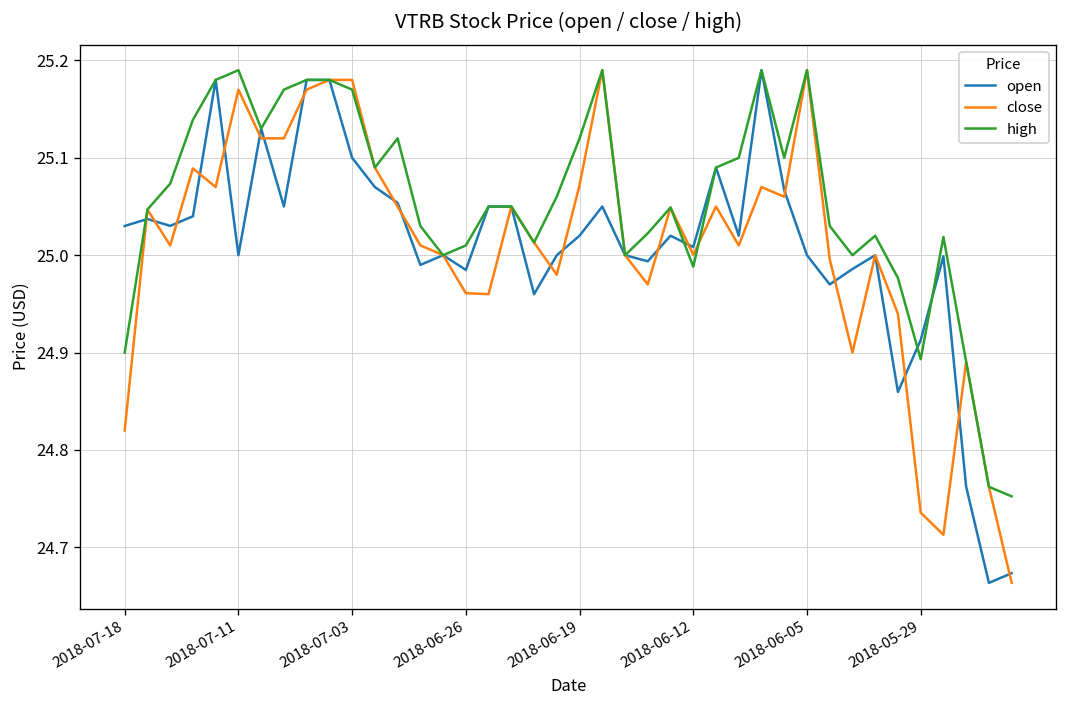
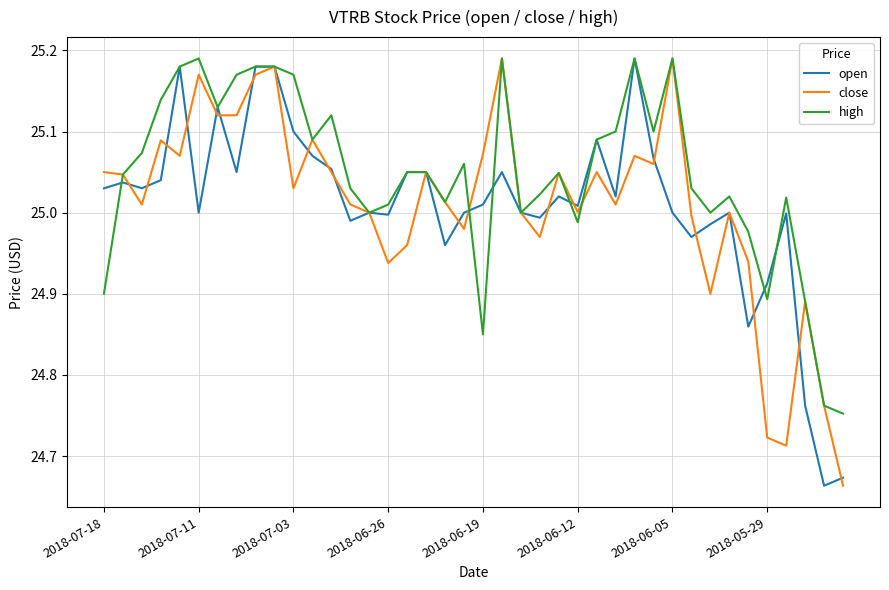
close, 2018-07-18: 24.82 -> 25.05
close, 2018-07-03: 25.18 -> 25.03
open, 2018-06-26: 24.98 -> 25.00
close, 2018-06-26: 24.96 -> 24.94
open, 2018-06-19: 25.02 -> 25.01
high, 2018-06-19: 25.12 -> 24.85
close, 2018-05-29: 24.74 -> 24.72
